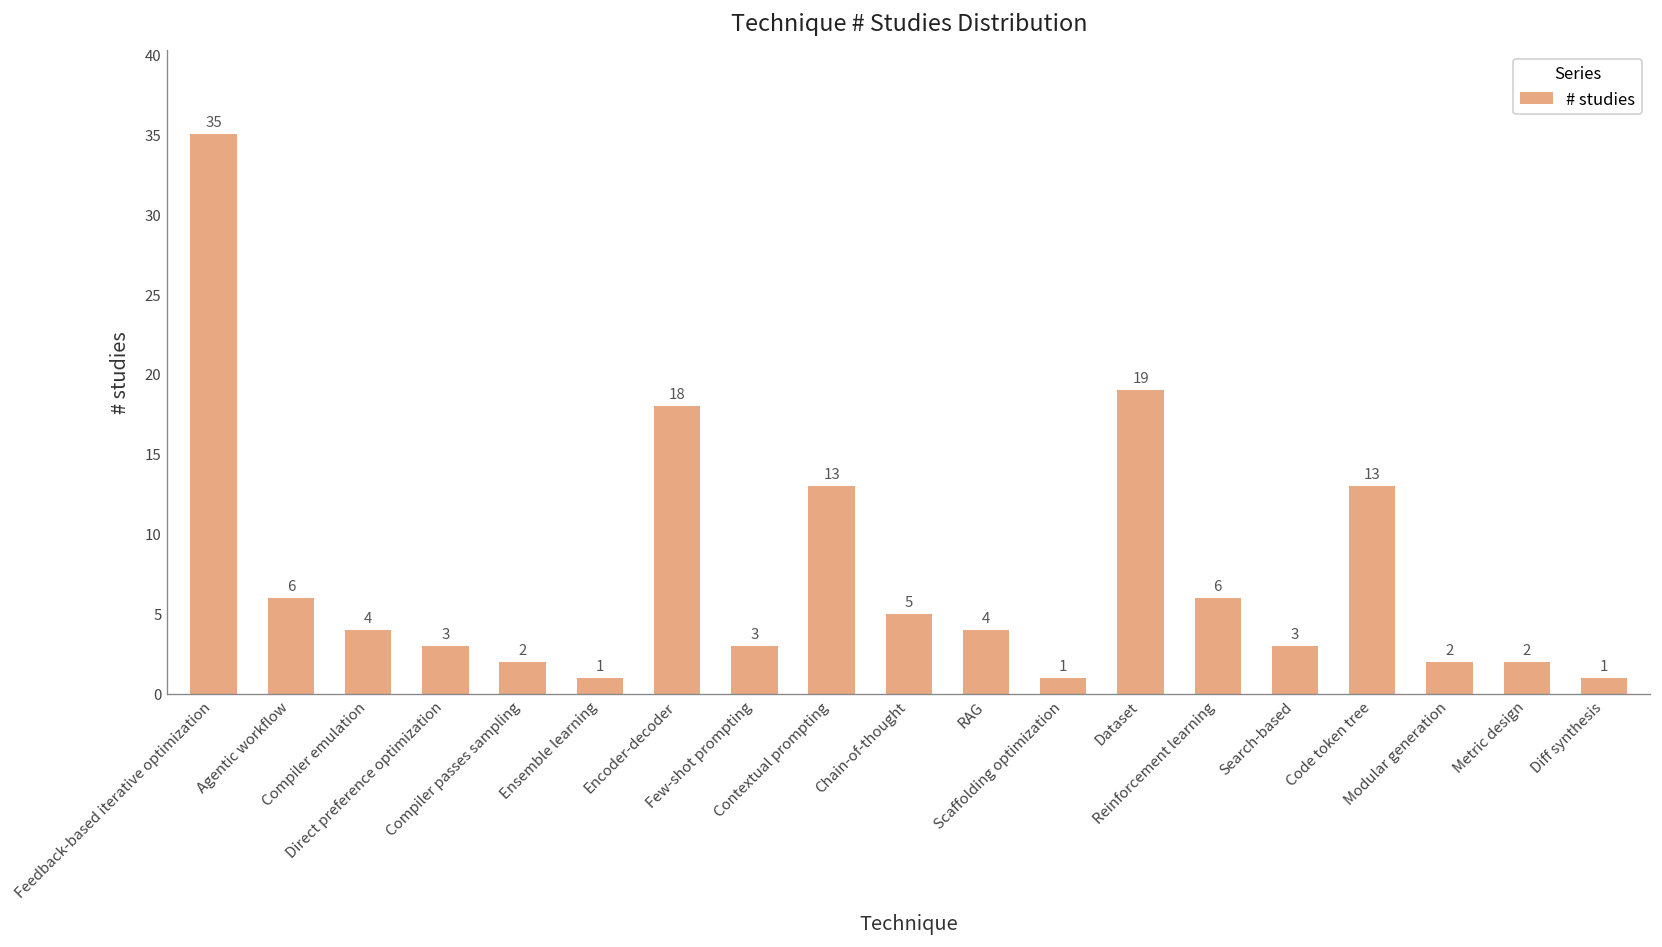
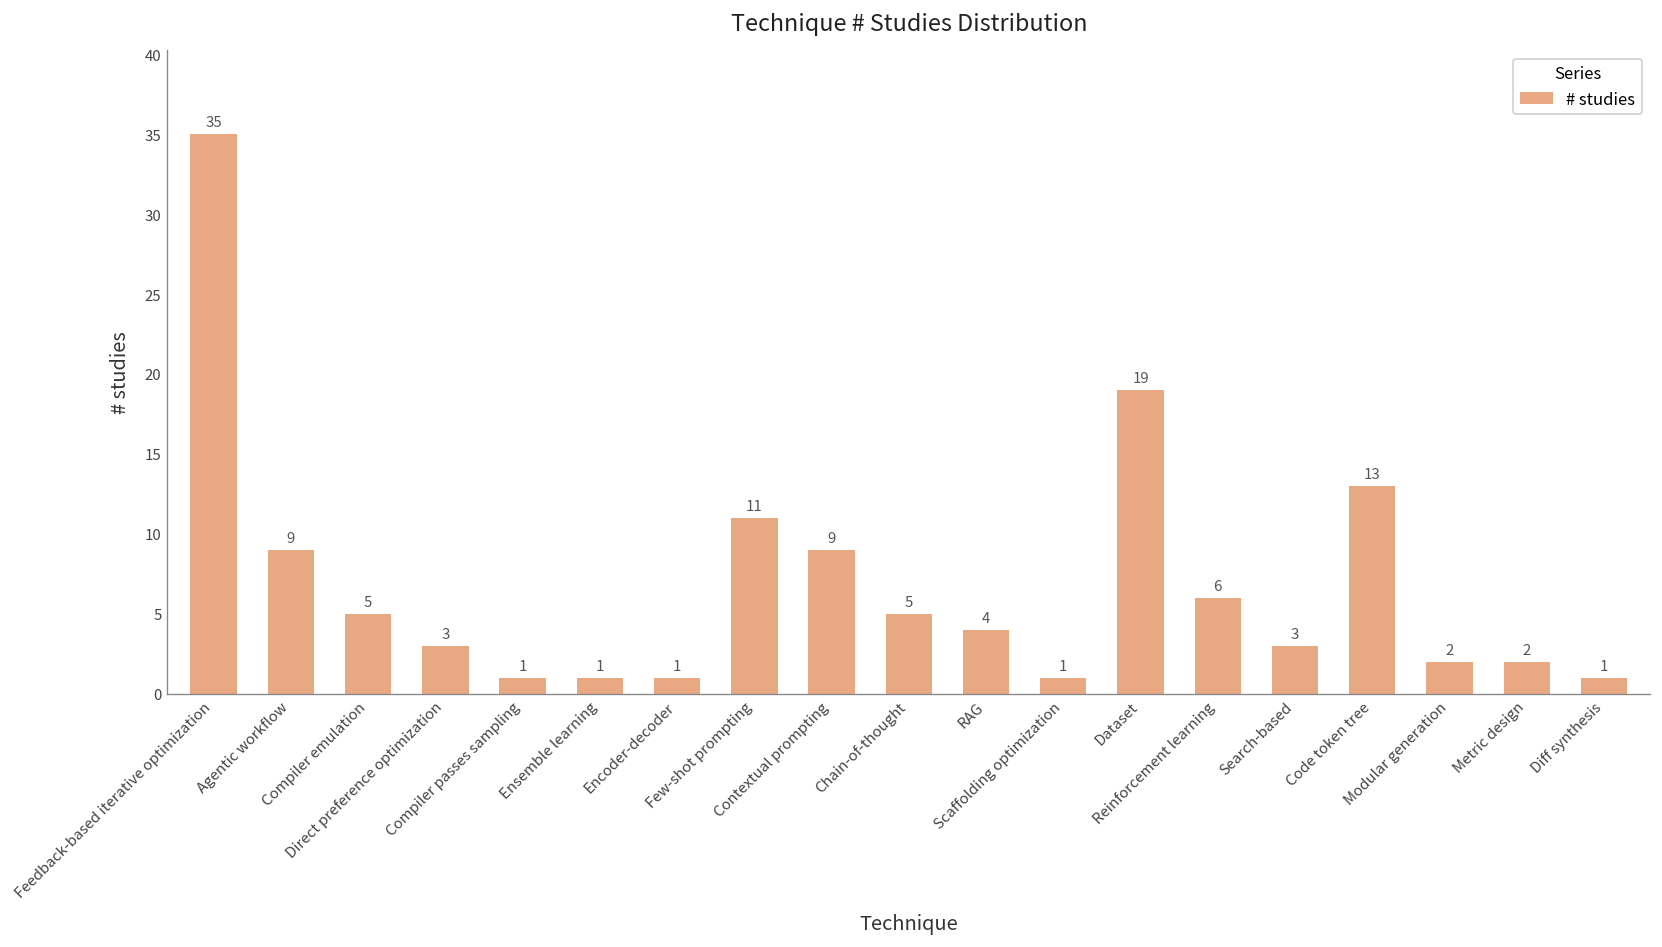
Agentic workflow: 6 -> 9
Compiler emulation: 4 -> 5
Compiler passes sampling: 2 -> 1
Encoder-decoder: 18 -> 1
Few-shot prompting: 3 -> 11
Contextual prompting: 13 -> 9
